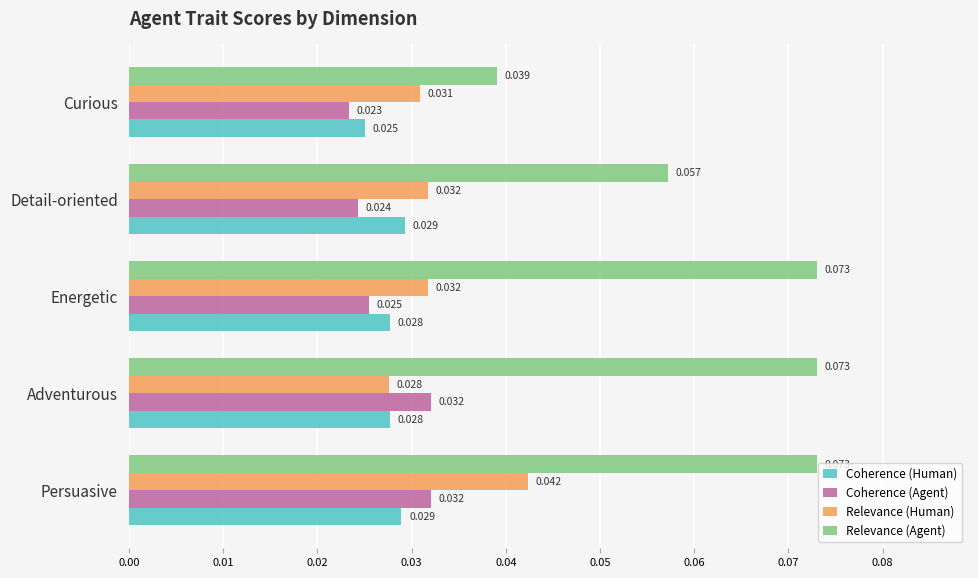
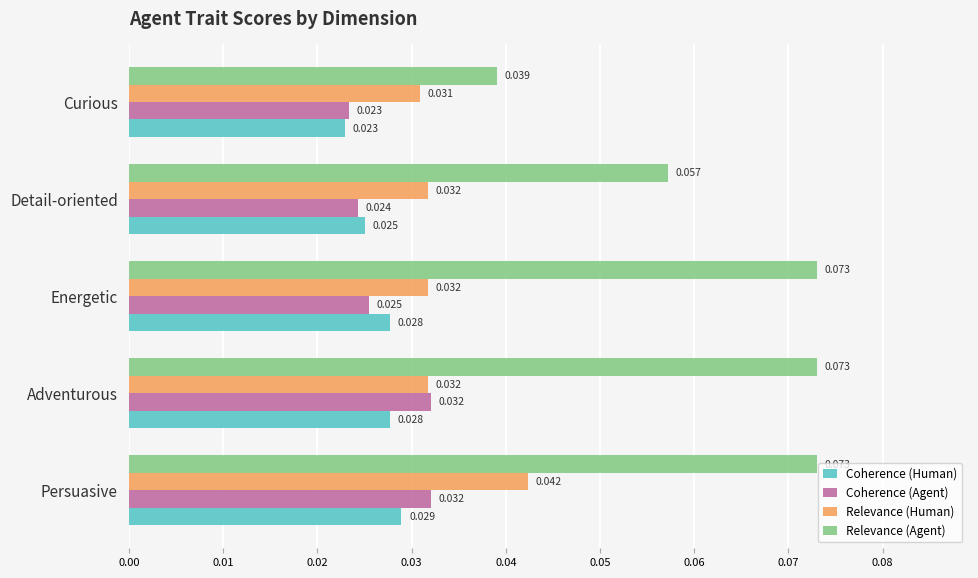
Coherence (Human), Curious: 0.025 -> 0.023
Coherence (Human), Detail-oriented: 0.029 -> 0.025
Relevance (Human), Adventurous: 0.028 -> 0.032
